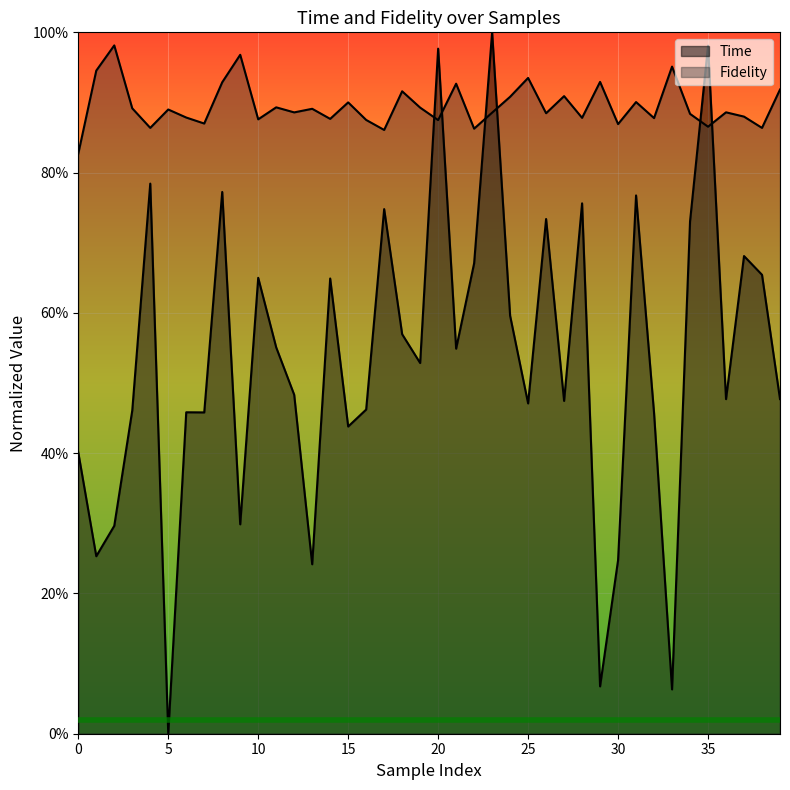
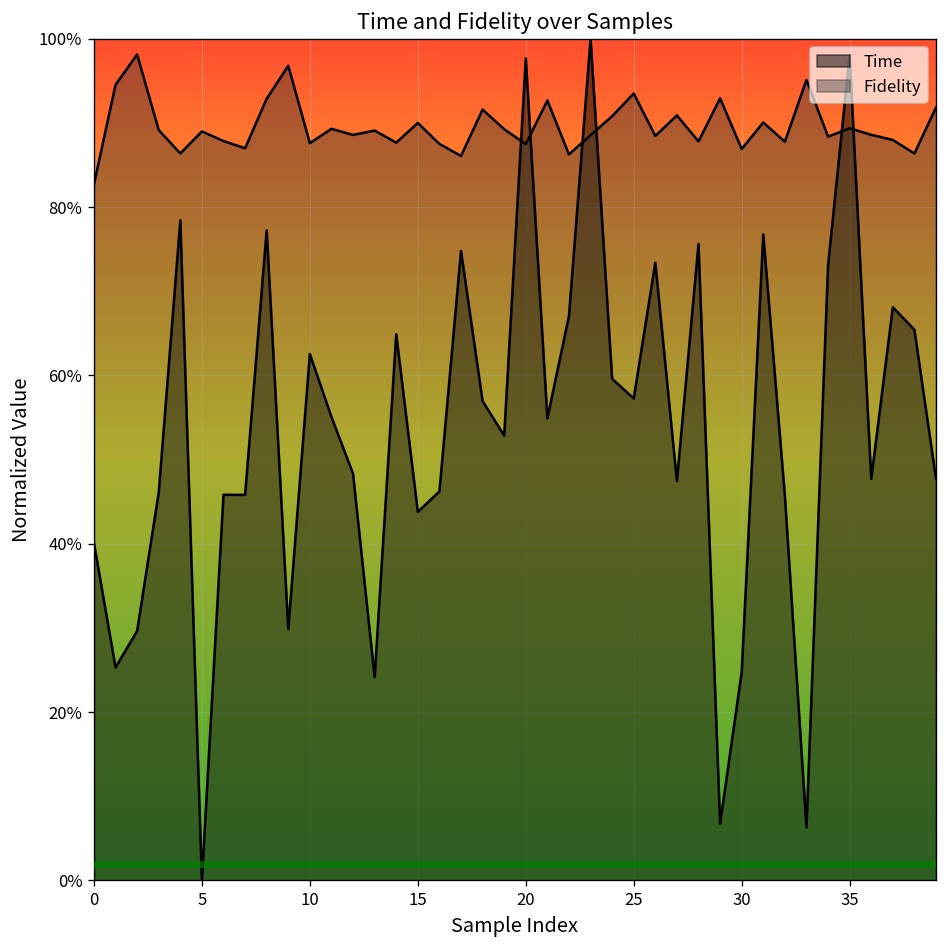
Time, 10: 65% -> 63%
Time, 25: 47% -> 57%
Fidelity, 35: 87% -> 89%
